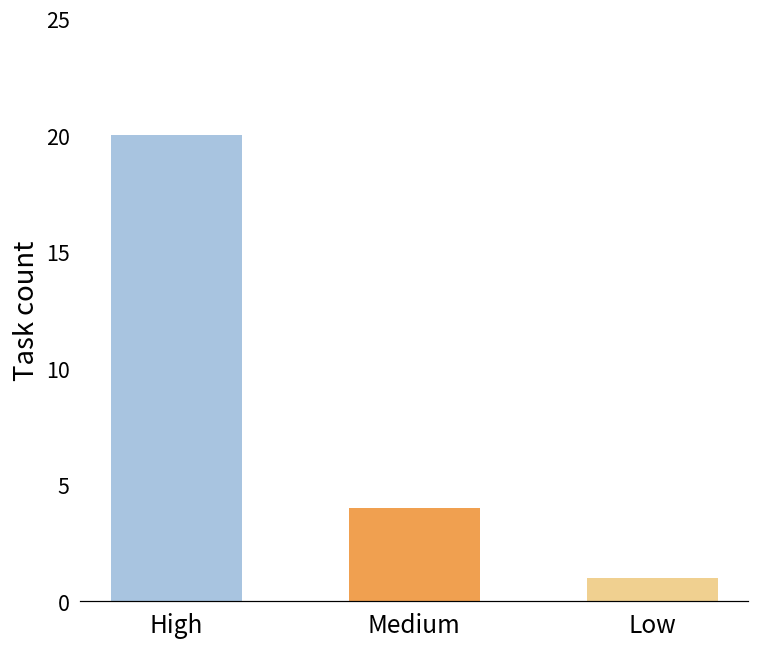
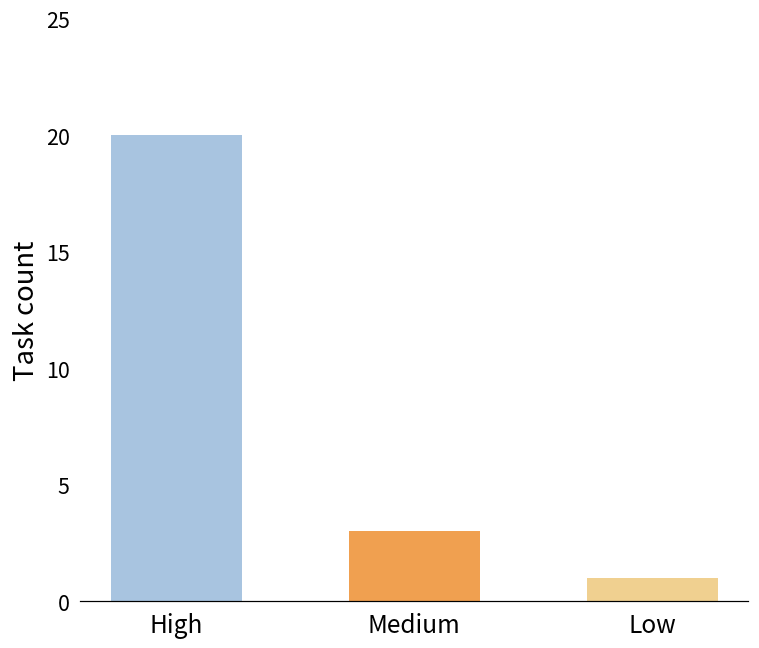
Medium: 4 -> 3
